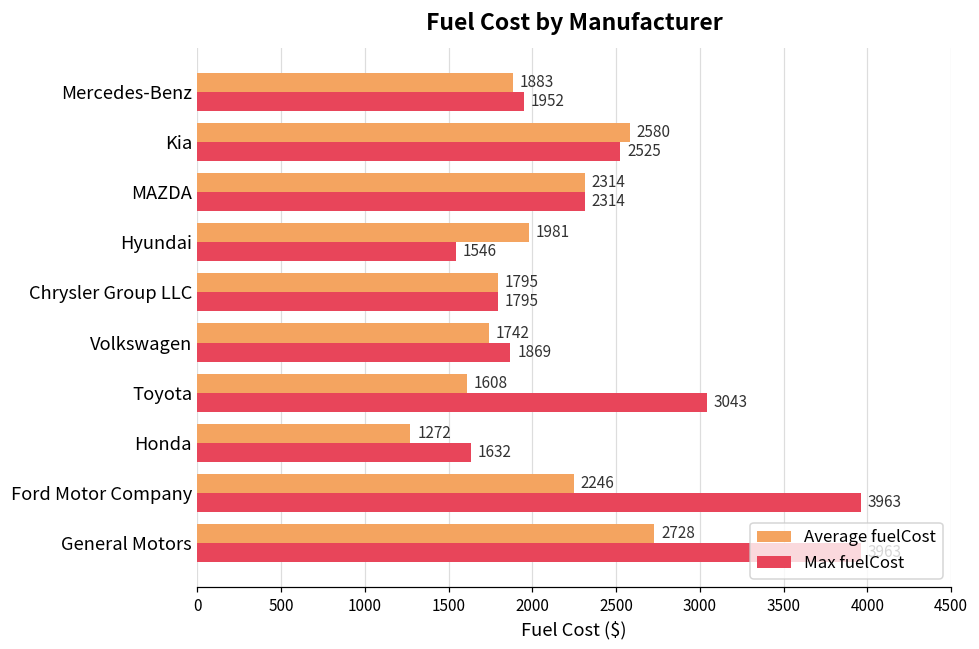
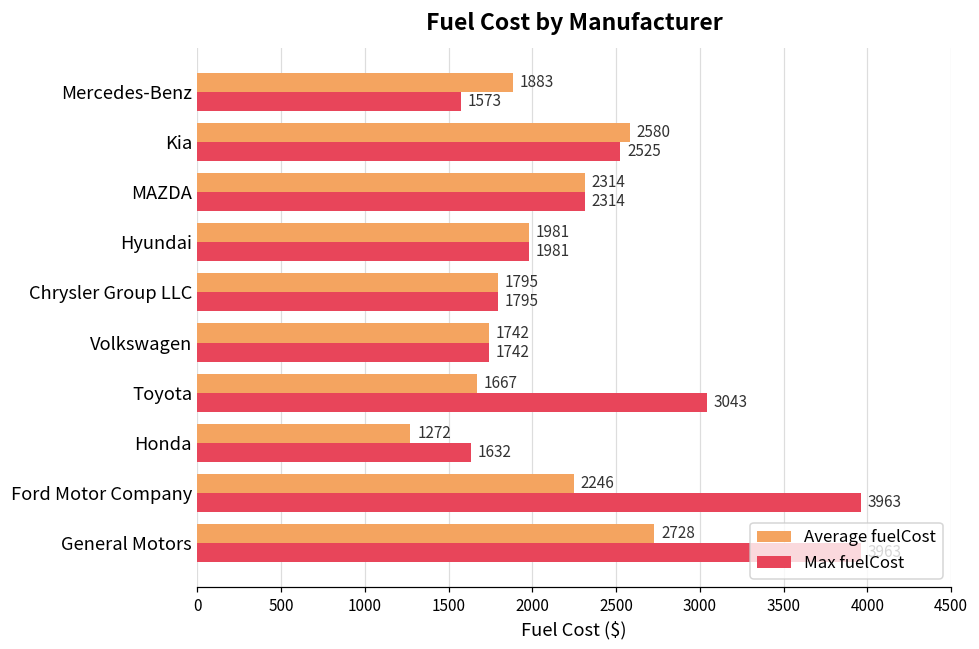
Max fuelCost, Mercedes-Benz: 1952 -> 1573
Max fuelCost, Hyundai: 1546 -> 1981
Max fuelCost, Volkswagen: 1869 -> 1742
Average fuelCost, Toyota: 1608 -> 1667
